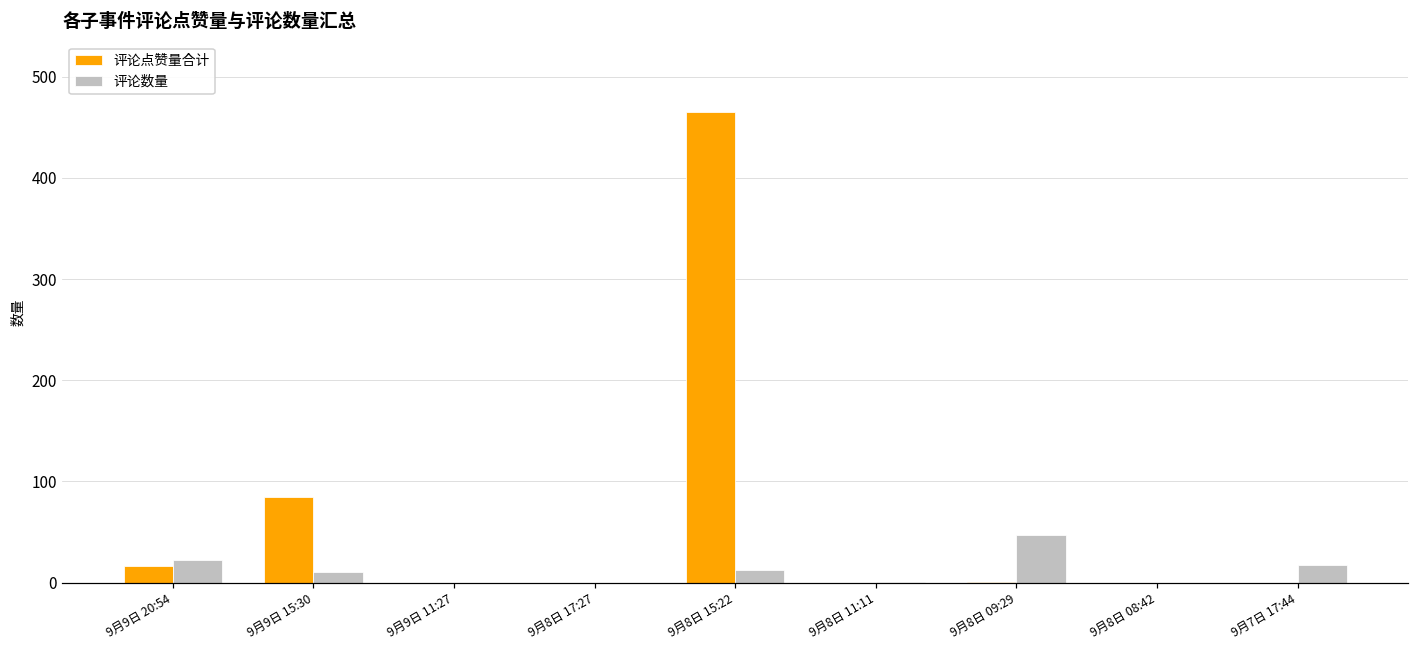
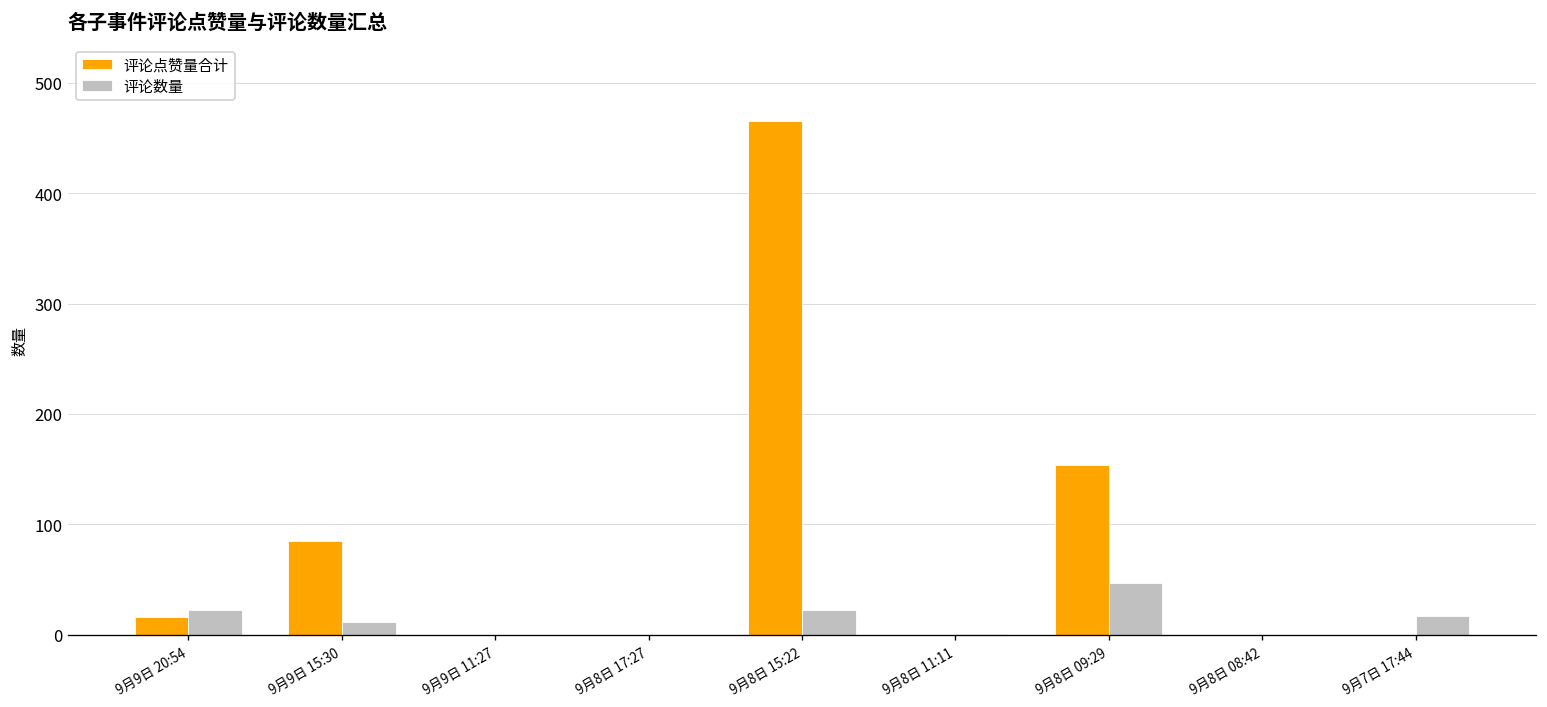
评论数量, 9月8日 15:22: 10 -> 20
评论点赞量合计, 9月8日 09:29: 0 -> 150
